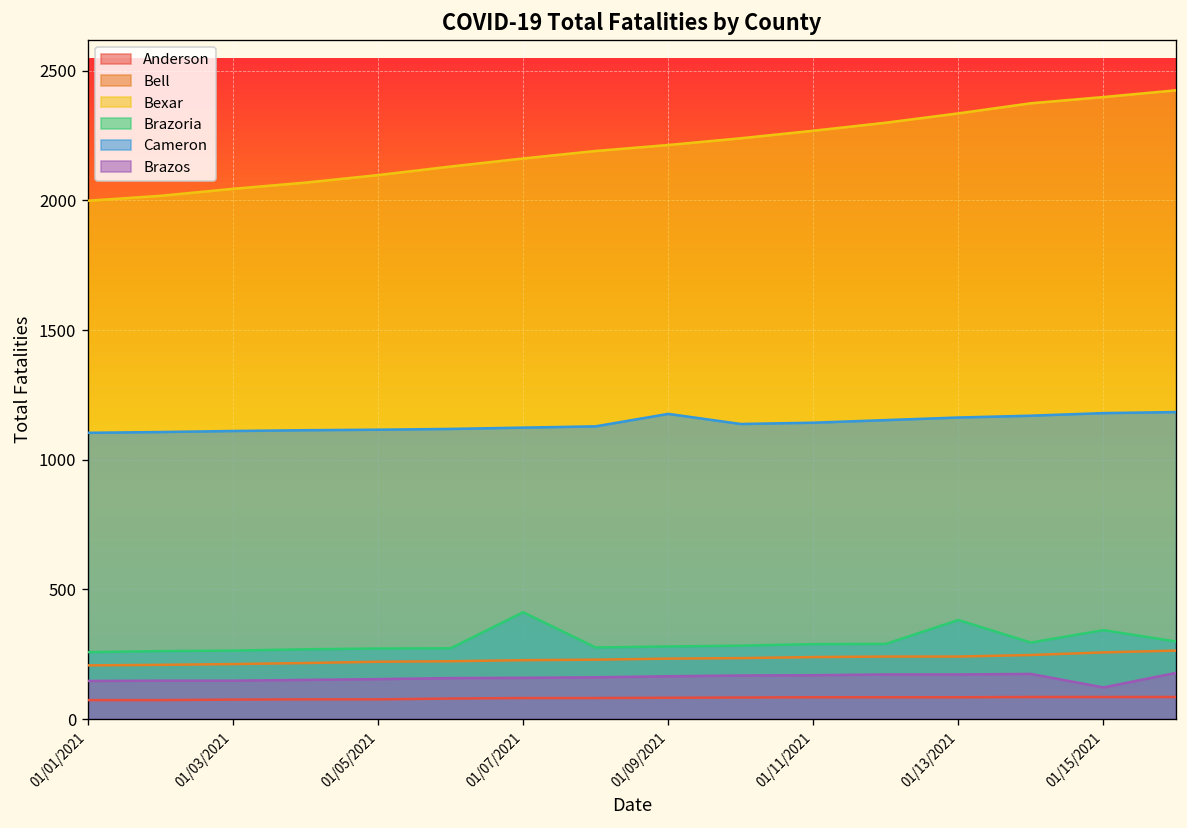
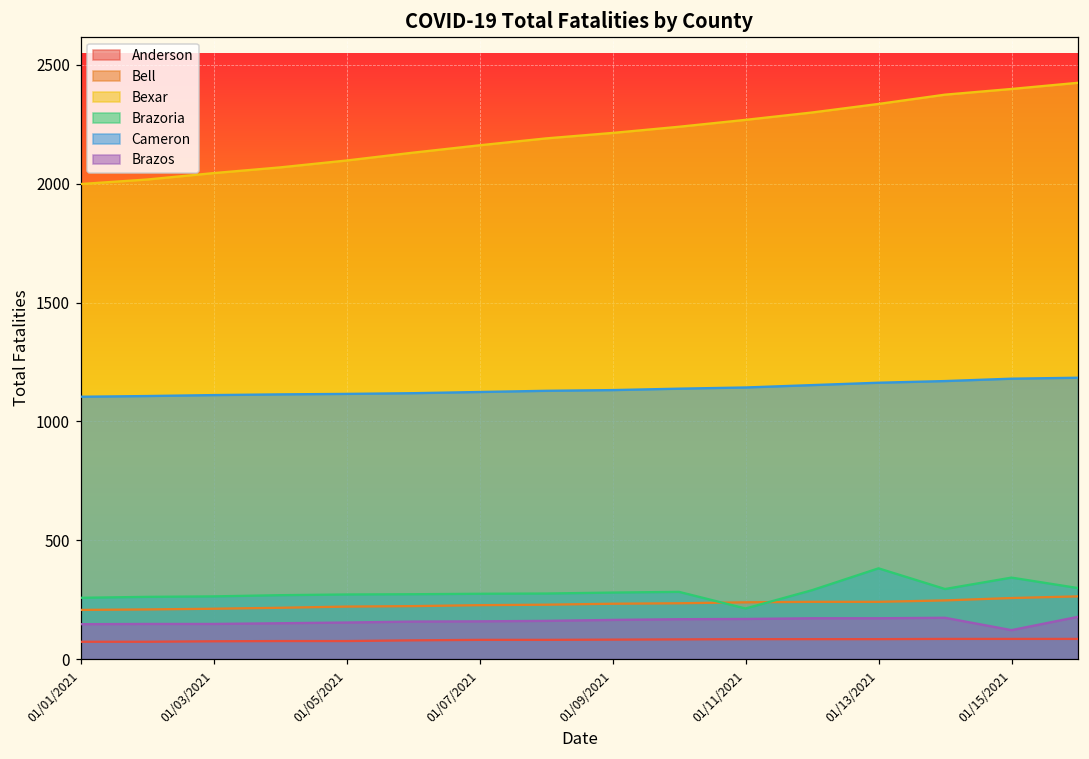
Brazoria, 01/07/2021: 410 -> 280
Cameron, 01/09/2021: 1180 -> 1130
Brazoria, 01/11/2021: 290 -> 210
